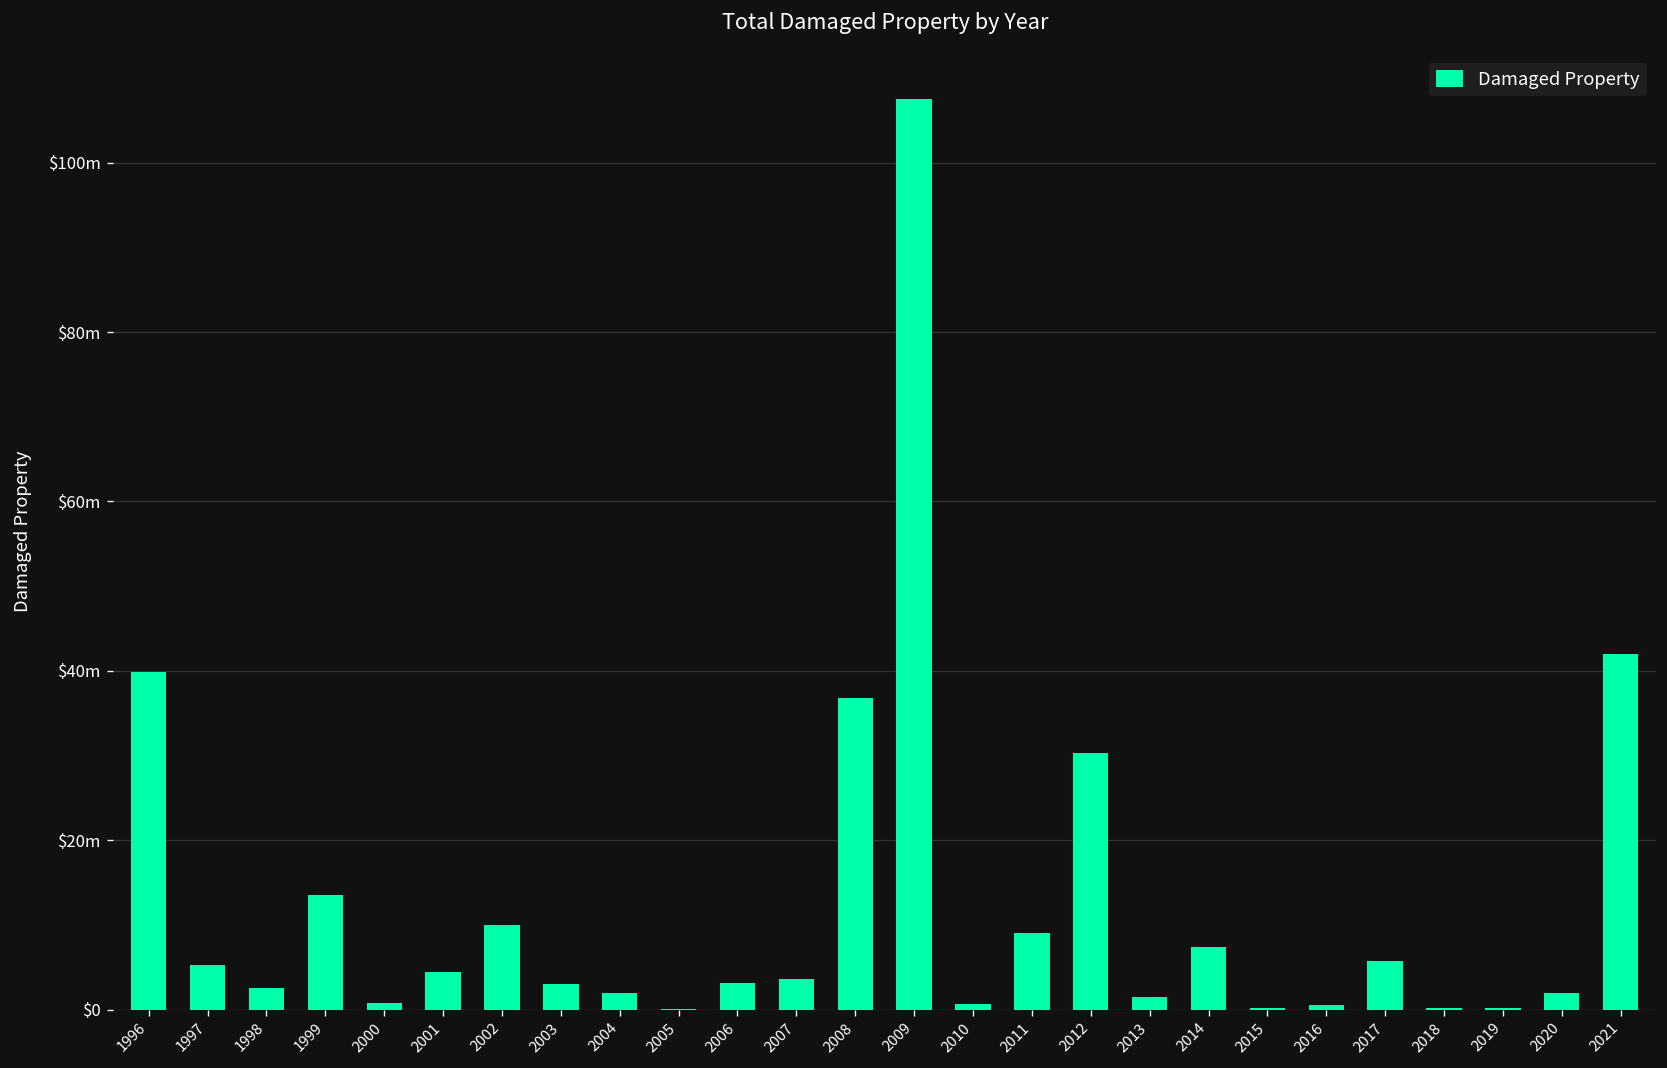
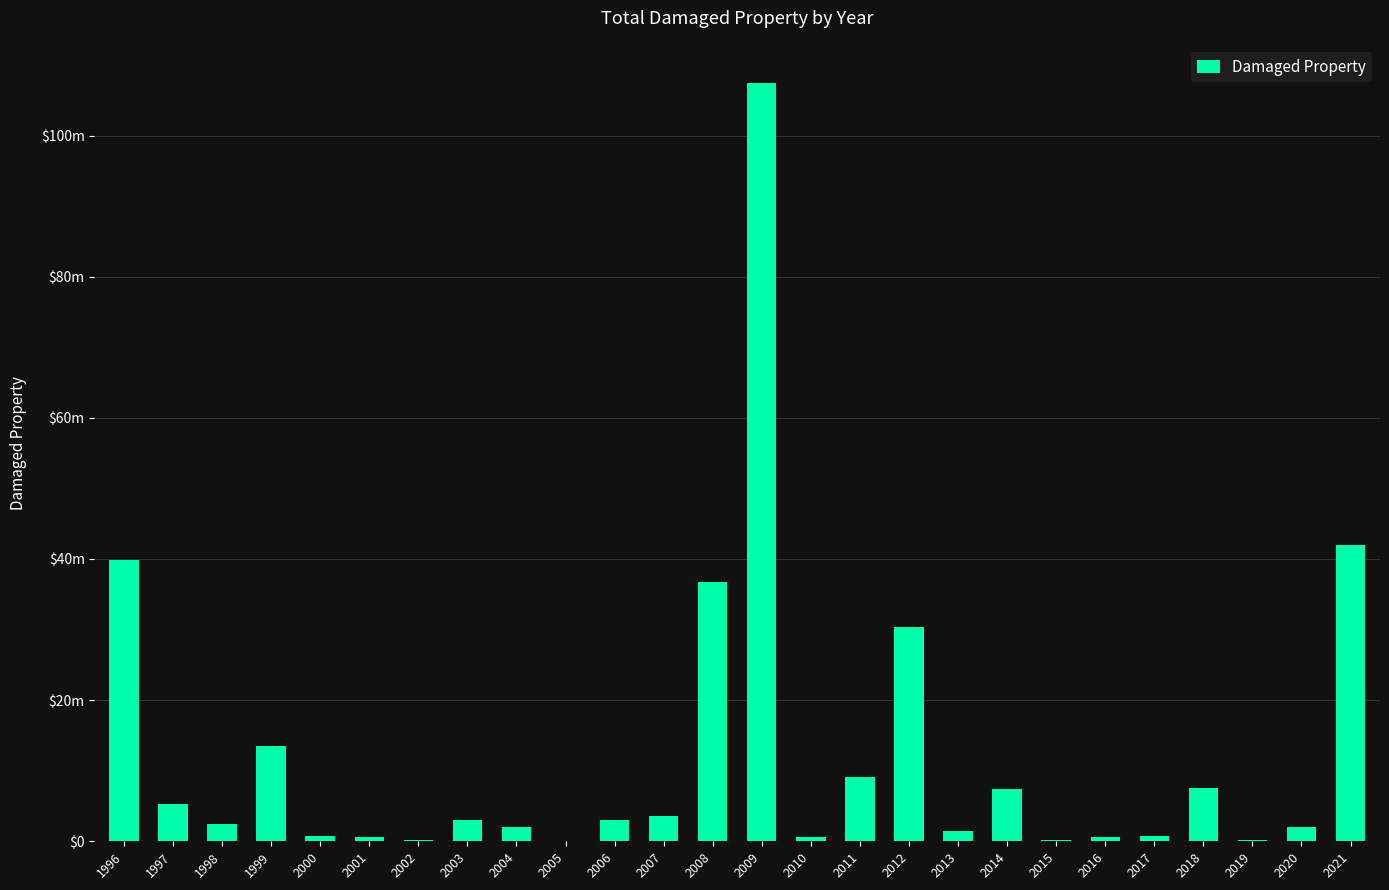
2001: $4m -> $1m
2002: $10m -> $0m
2017: $6m -> $1m
2018: $0m -> $8m
